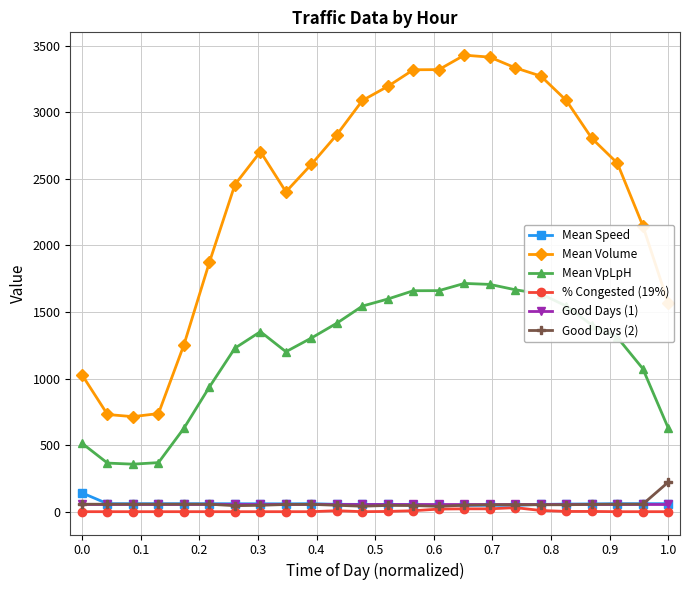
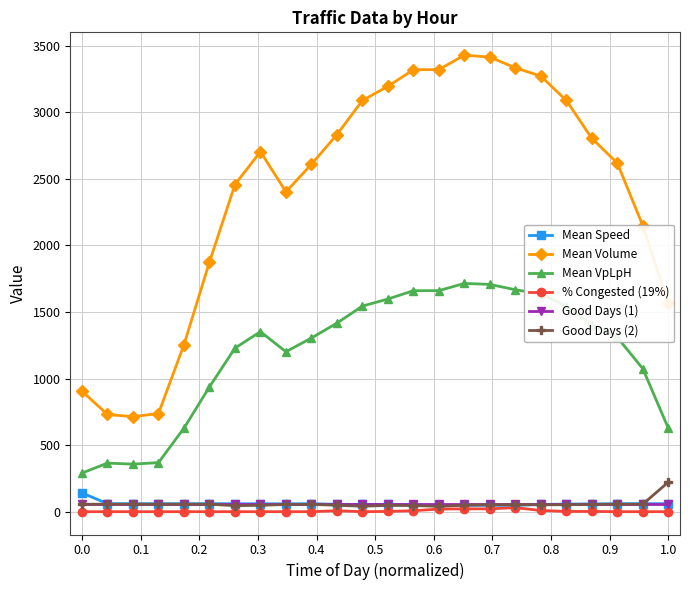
Mean Volume, 0.0: 1030 -> 910
Mean VpLpH, 0.0: 510 -> 290
